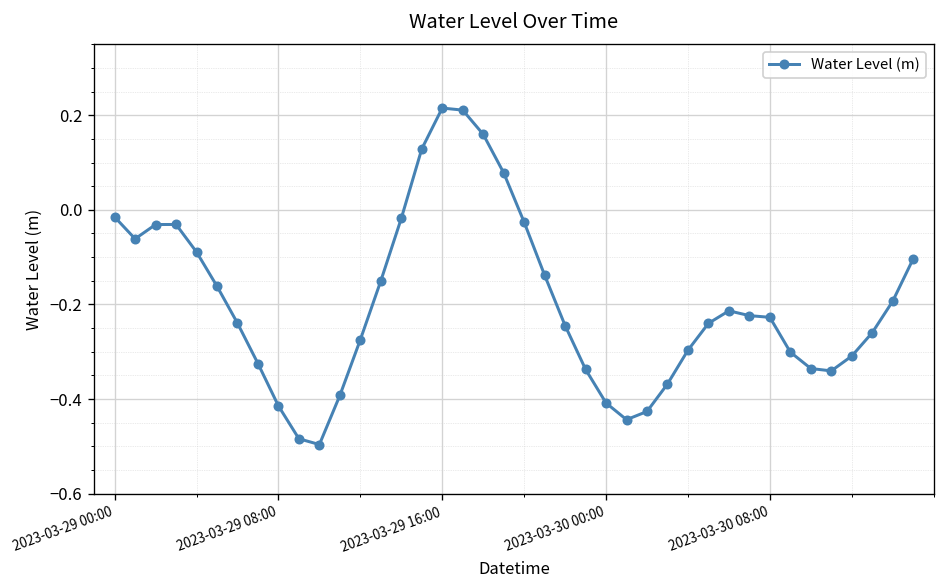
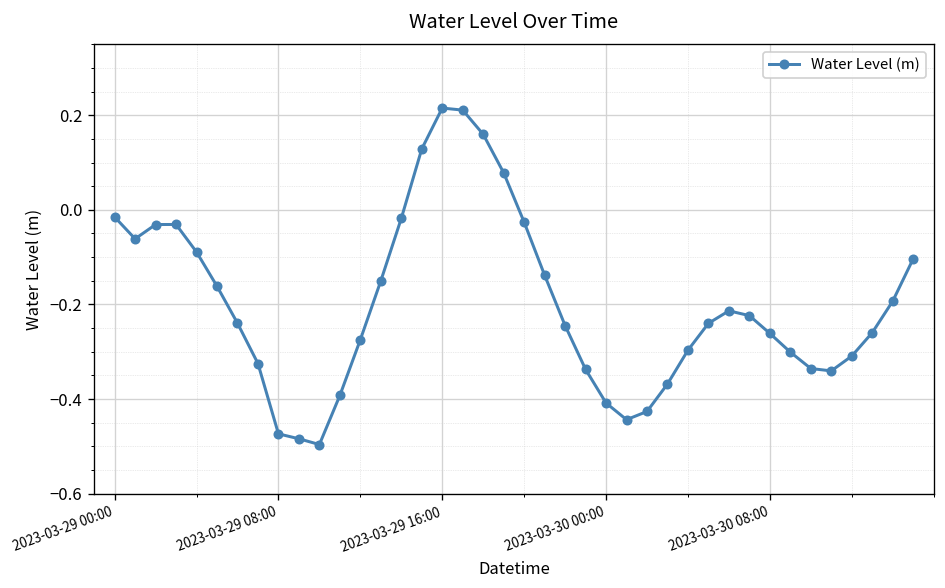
2023-03-29 08:00: -0.41 -> -0.47
2023-03-30 08:00: -0.23 -> -0.26
